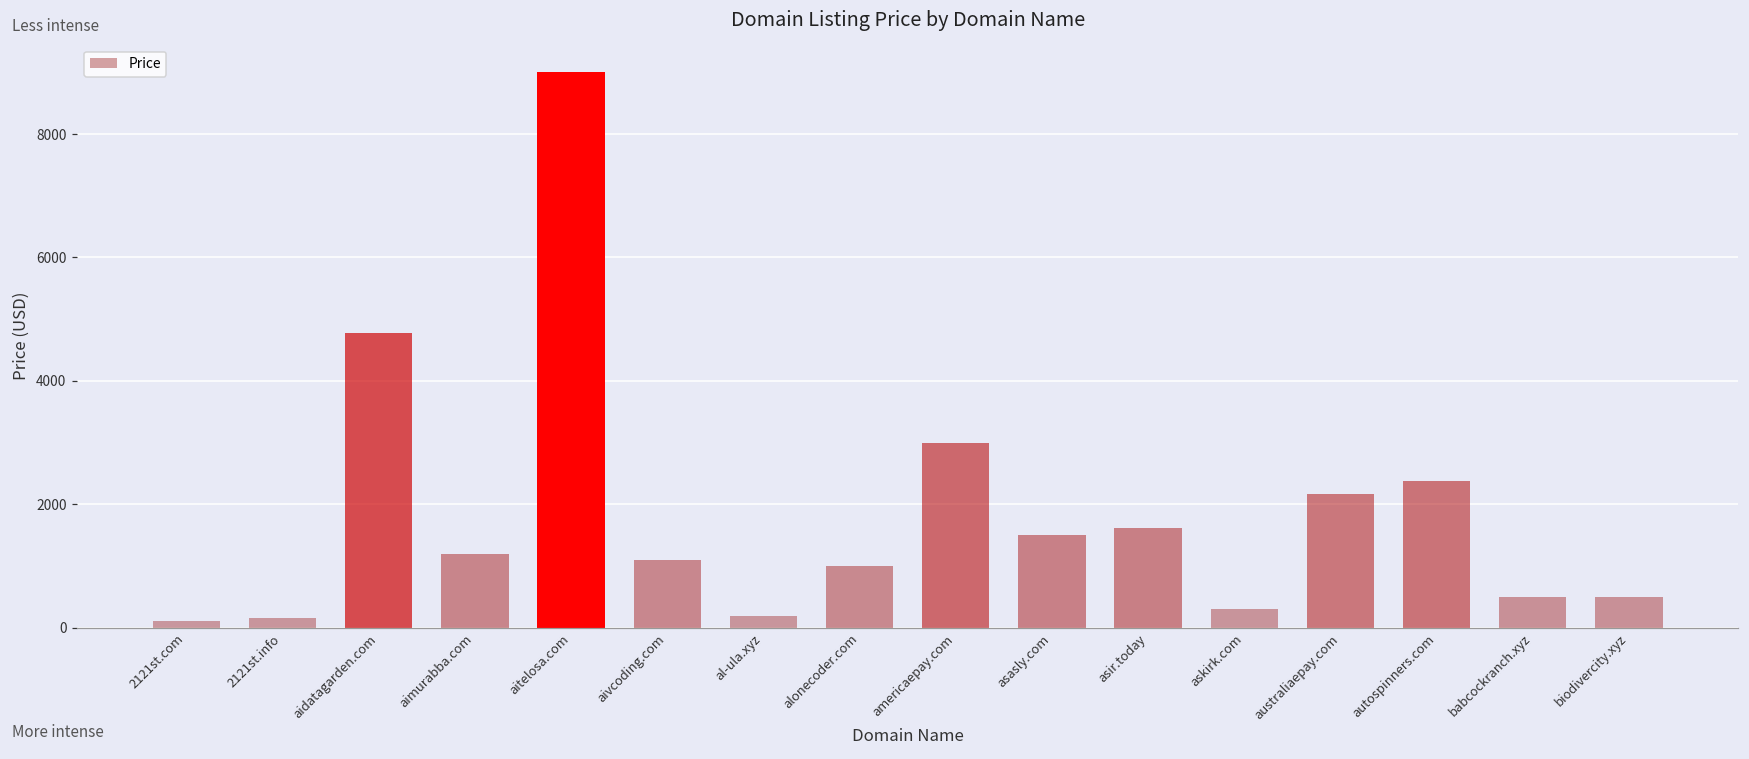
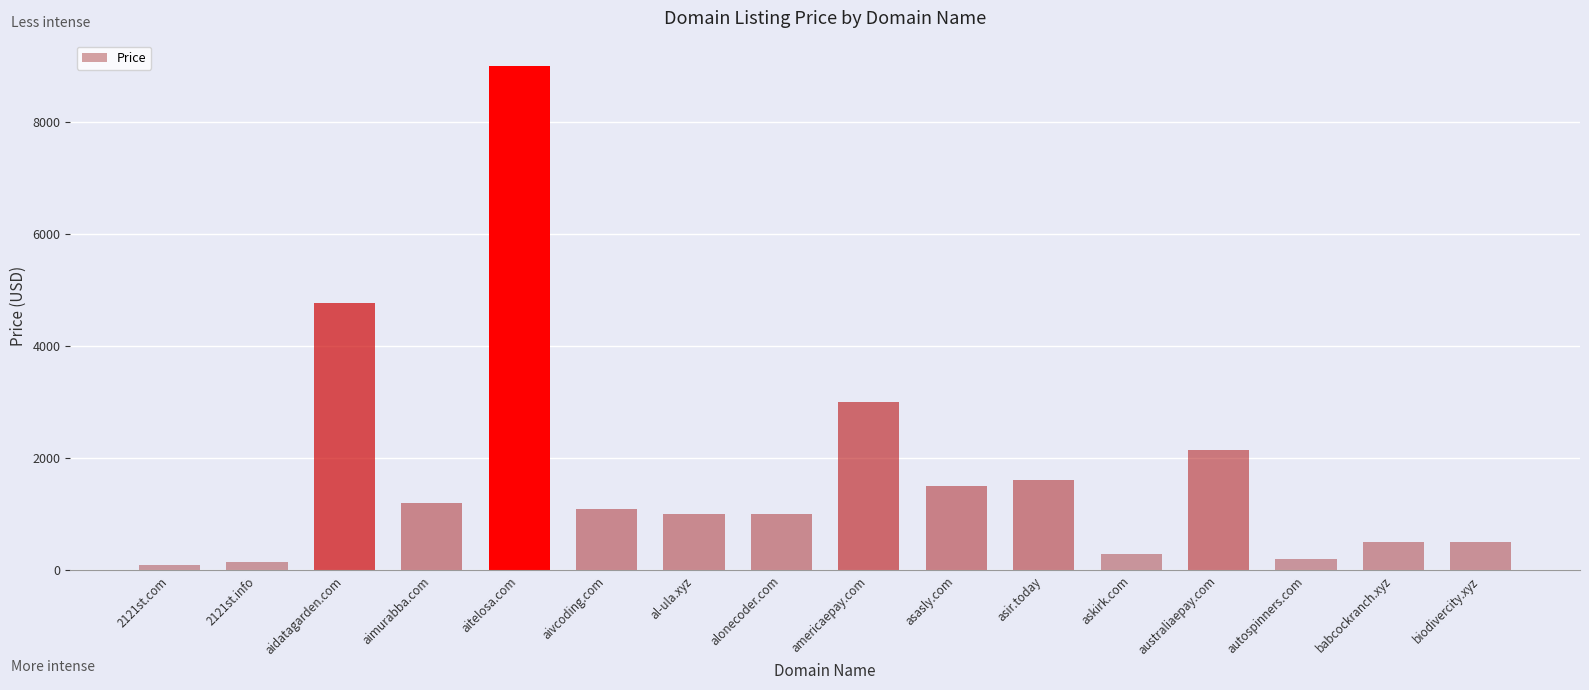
al-ula.xyz: 200 -> 1000
autospinners.com: 2400 -> 200
